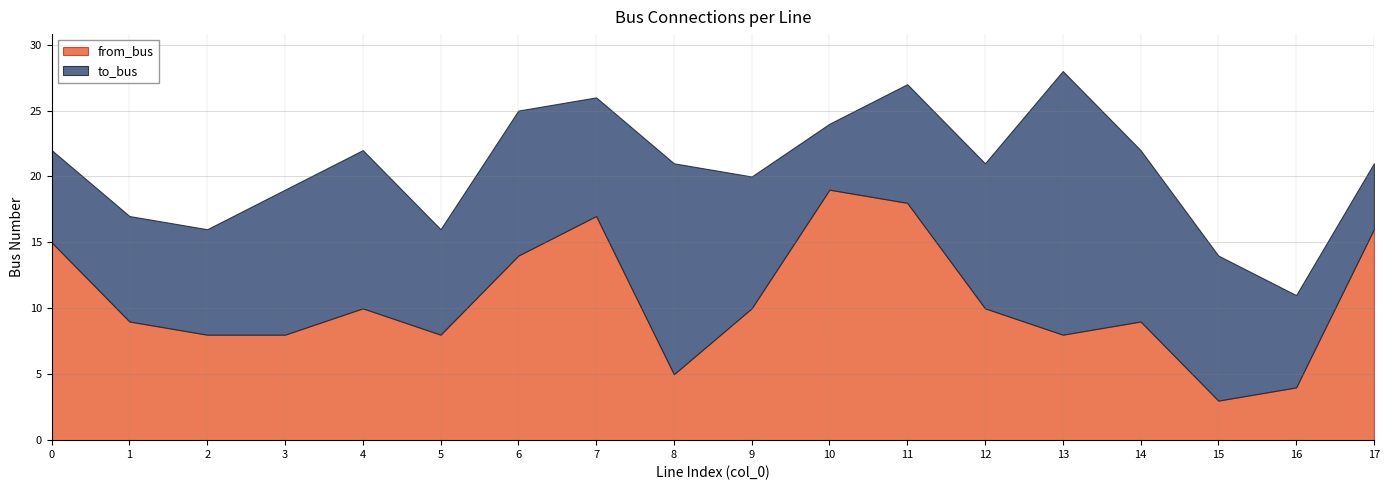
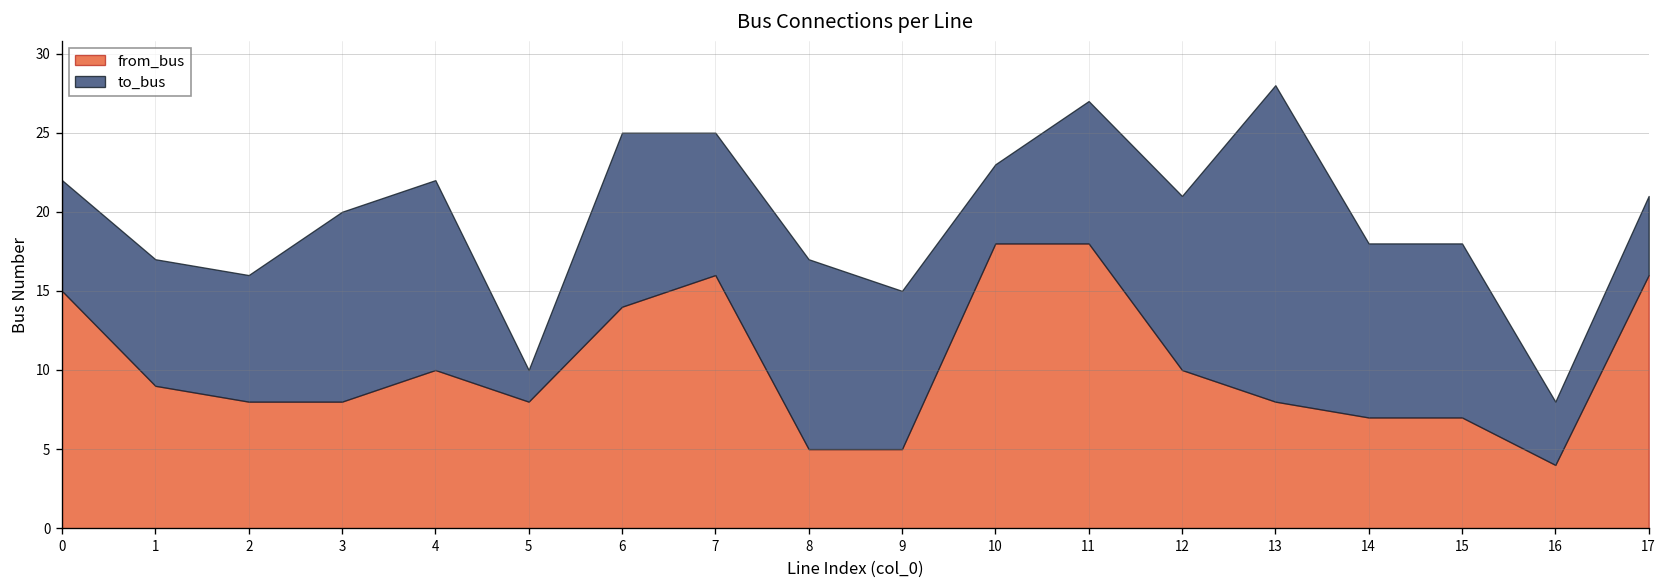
to_bus, 3: 11 -> 12
to_bus, 5: 8 -> 2
from_bus, 7: 17 -> 16
to_bus, 8: 16 -> 12
from_bus, 9: 10 -> 5
from_bus, 10: 19 -> 18
from_bus, 14: 9 -> 7
to_bus, 14: 13 -> 11
from_bus, 15: 3 -> 7
to_bus, 16: 7 -> 4
